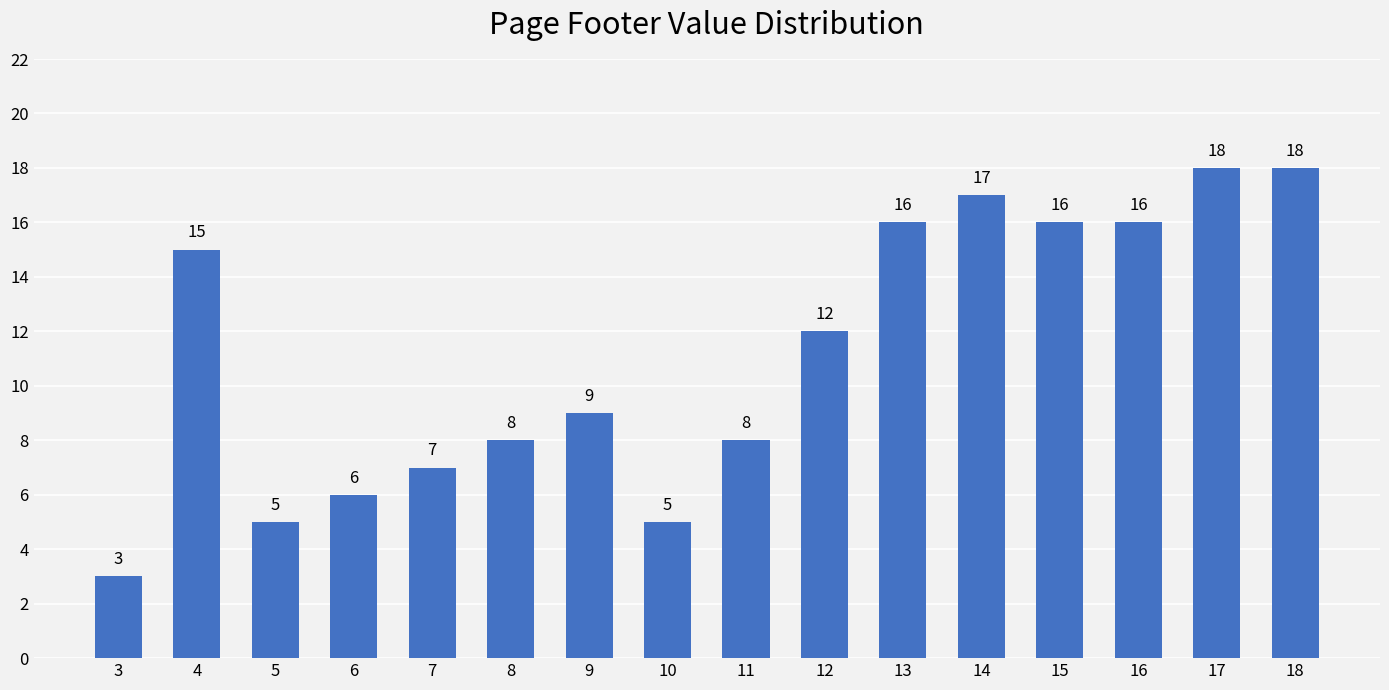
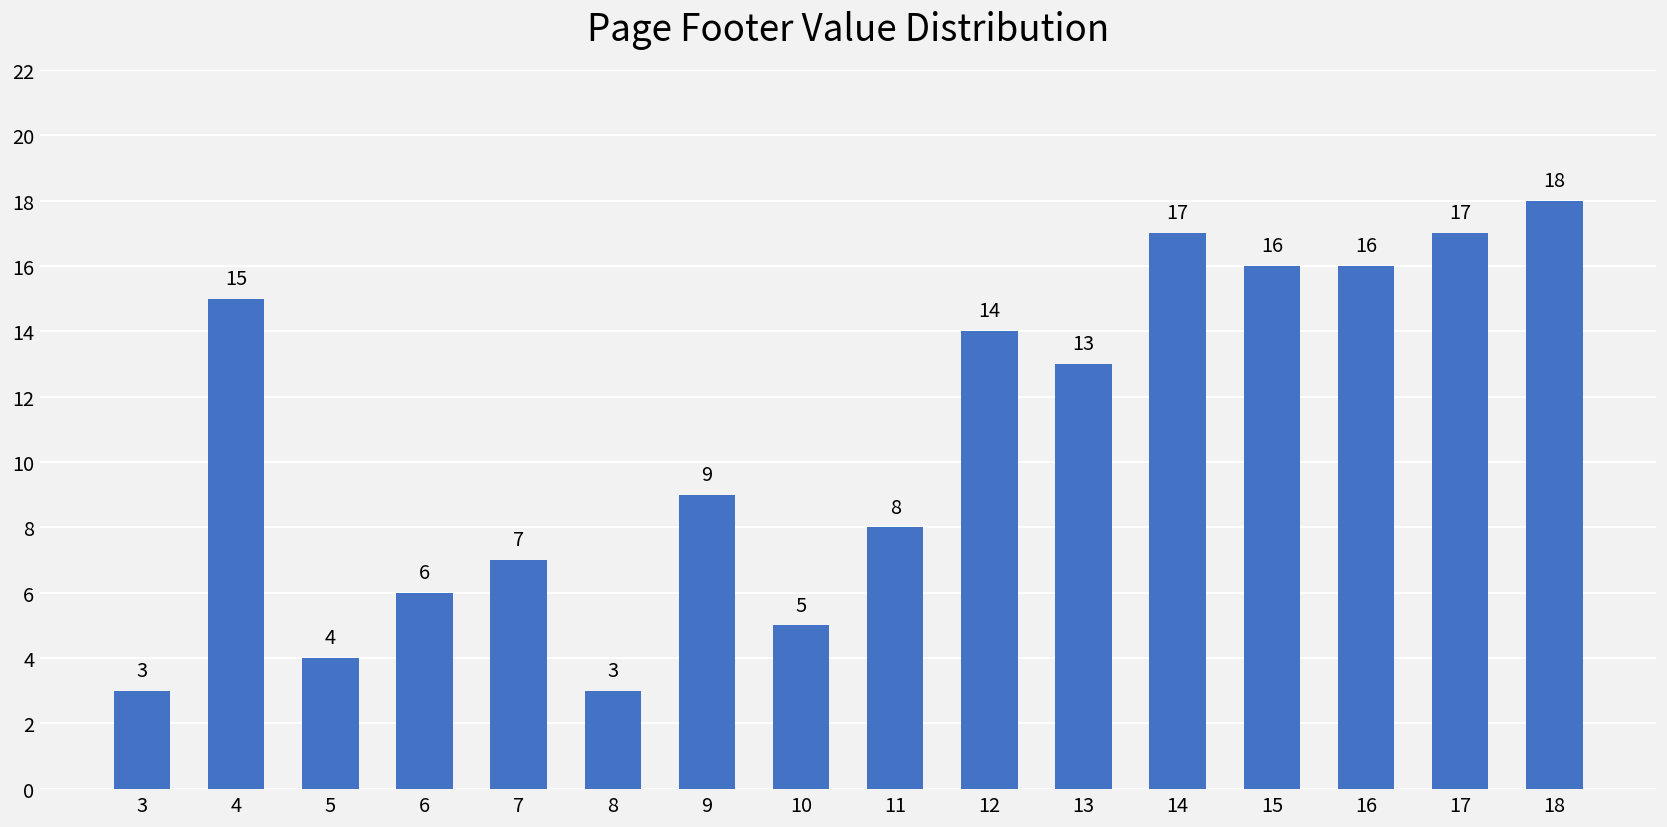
5: 5 -> 4
8: 8 -> 3
12: 12 -> 14
13: 16 -> 13
17: 18 -> 17
